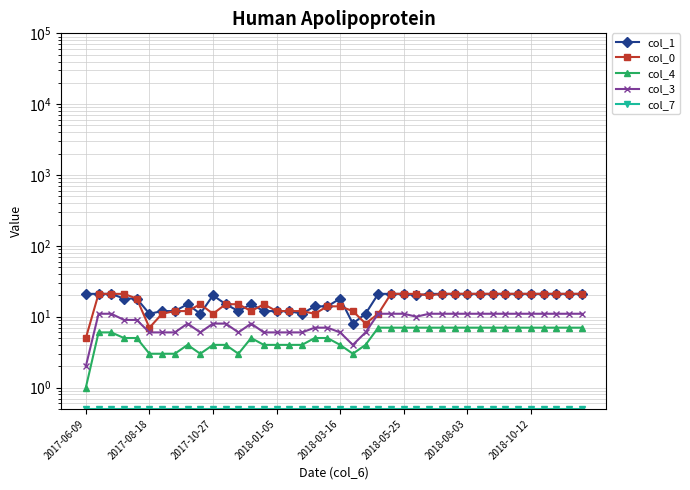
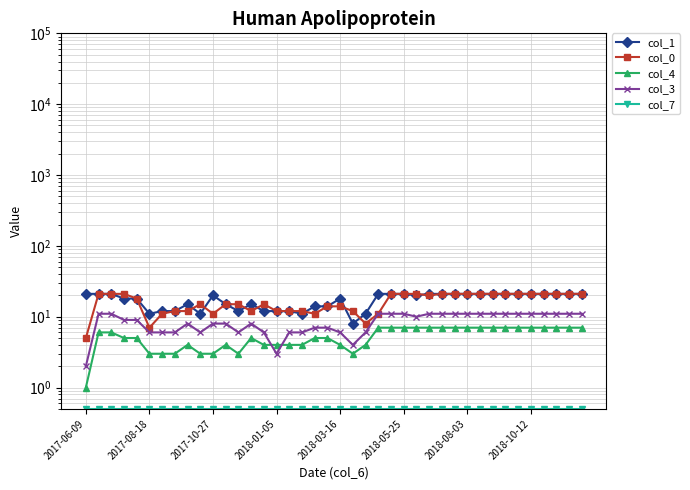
col_4, 2017-10-27: 4 -> 3
col_3, 2018-01-05: 6 -> 3
